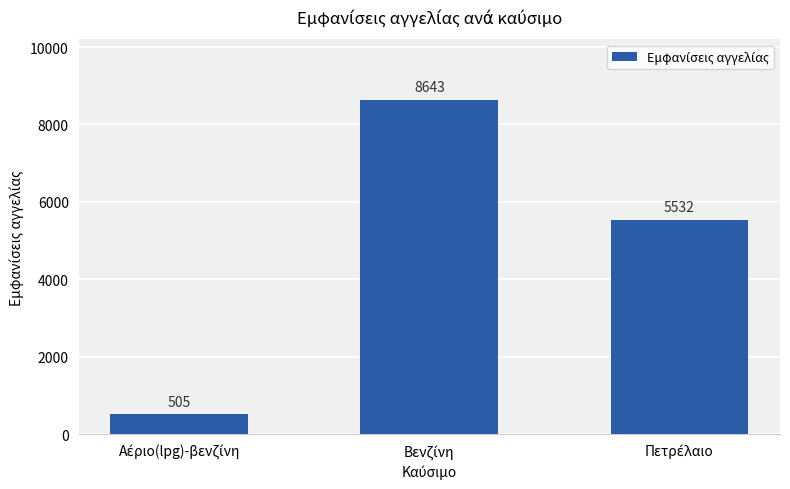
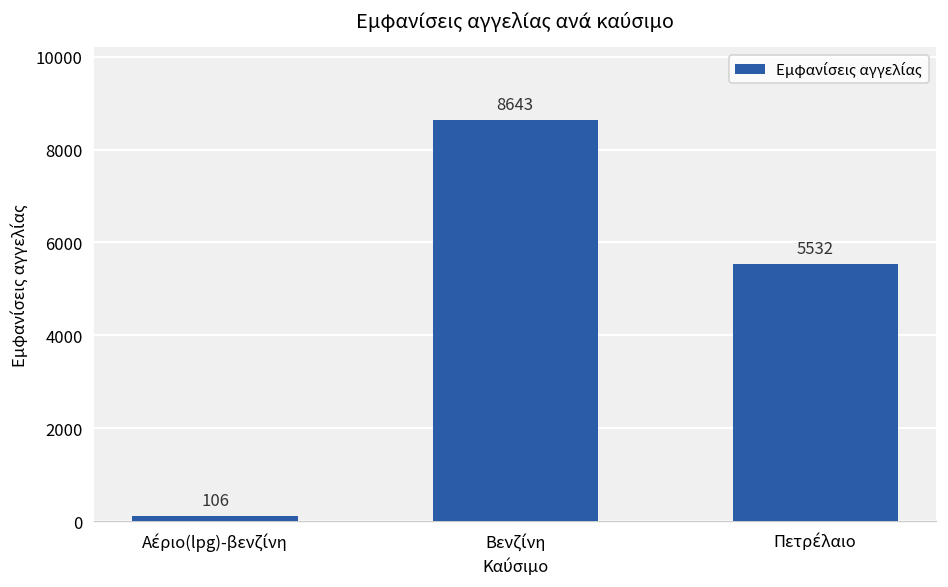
Αέριο(lpg)-βενζίνη: 505 -> 106
